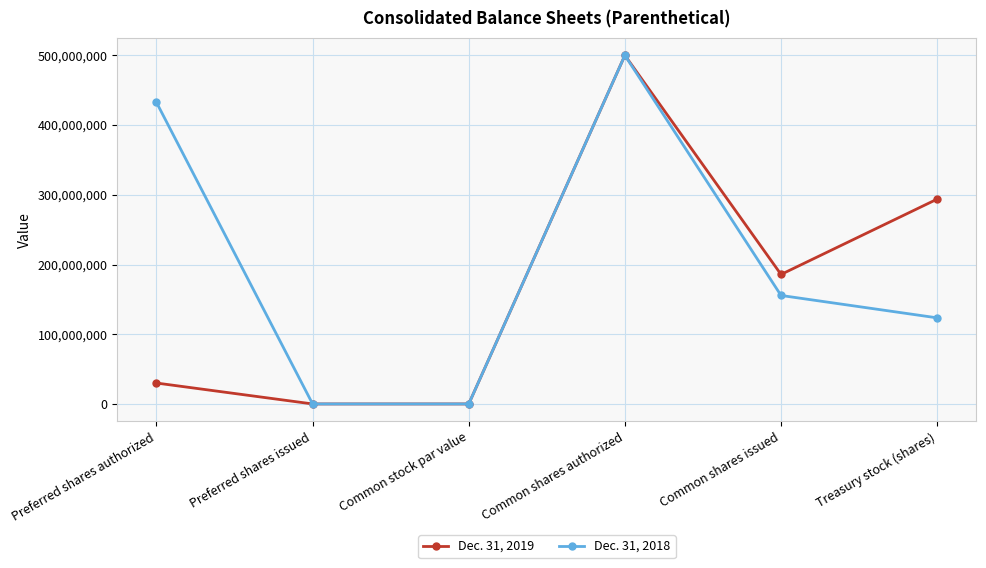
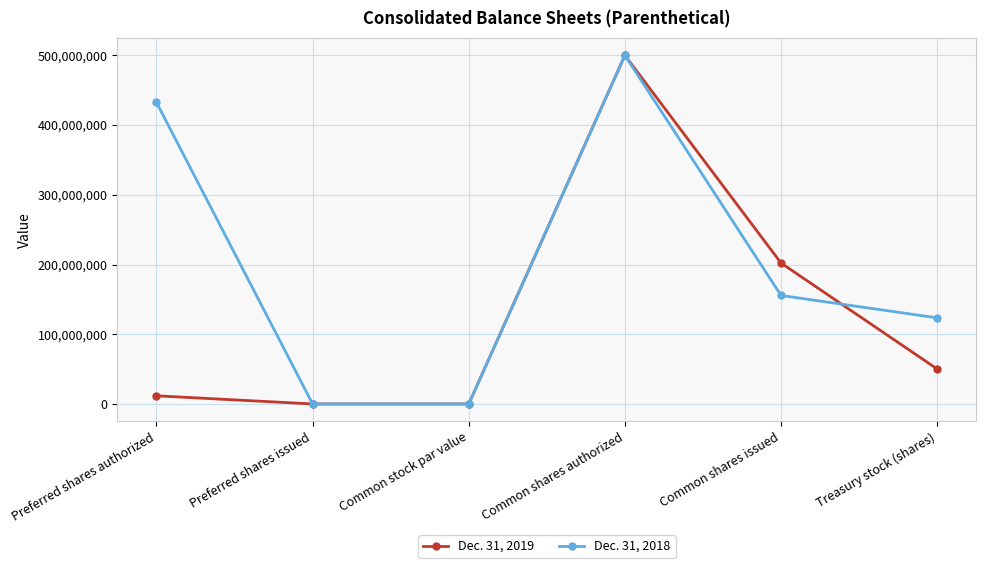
Dec. 31, 2019, Preferred shares authorized: 30,000,000 -> 10,000,000
Dec. 31, 2019, Common shares issued: 190,000,000 -> 200,000,000
Dec. 31, 2019, Treasury stock (shares): 290,000,000 -> 50,000,000
